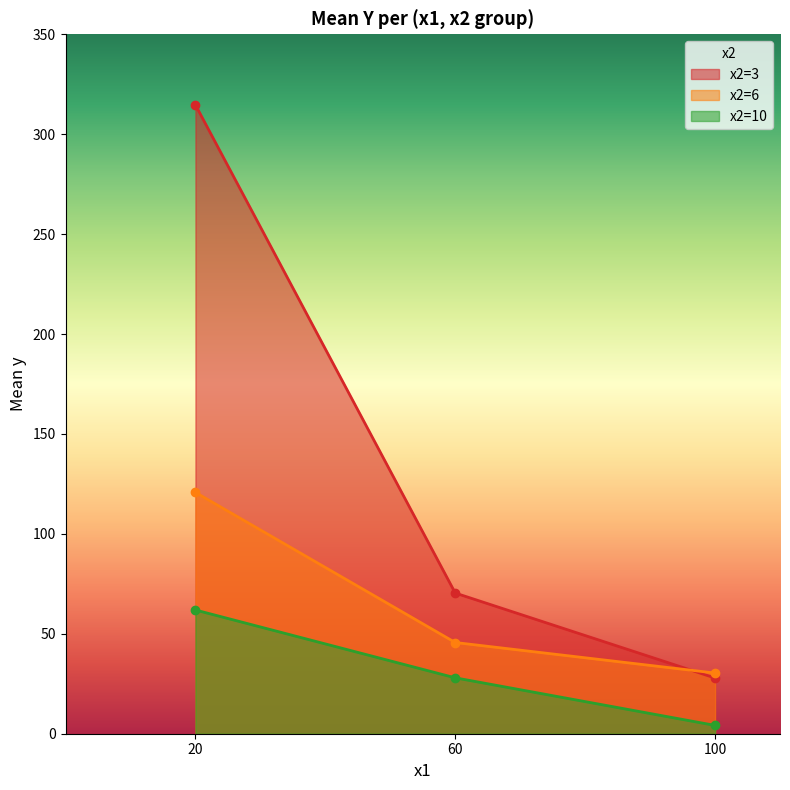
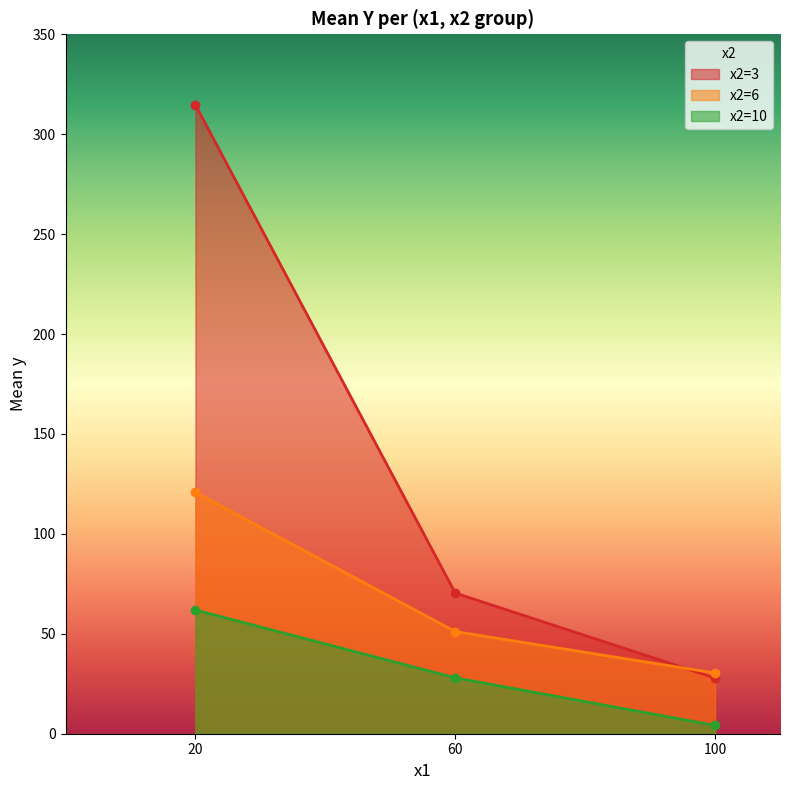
x2=6, 60: 46 -> 51
